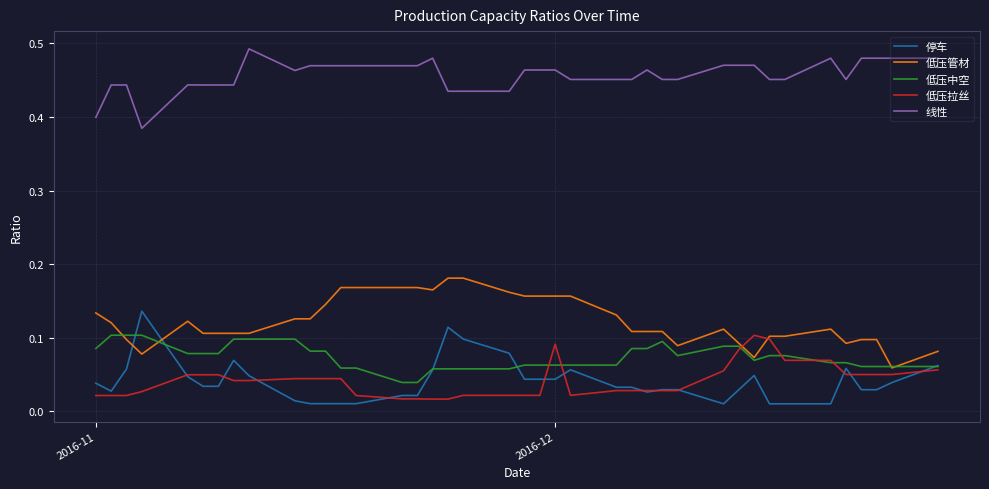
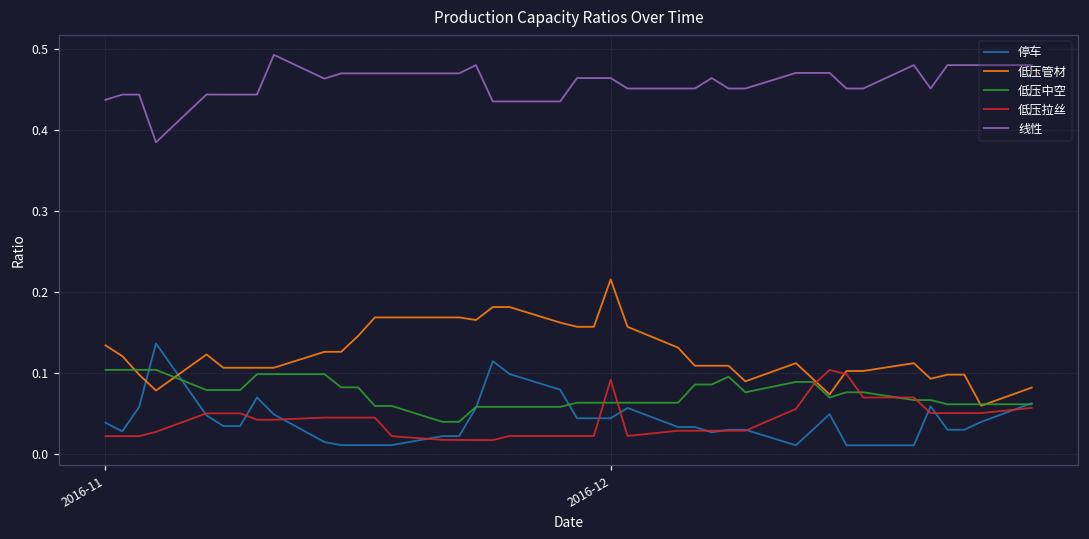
低压中空, 2016-11: 0.09 -> 0.10
线性, 2016-11: 0.40 -> 0.44
低压管材, 2016-12: 0.16 -> 0.22
